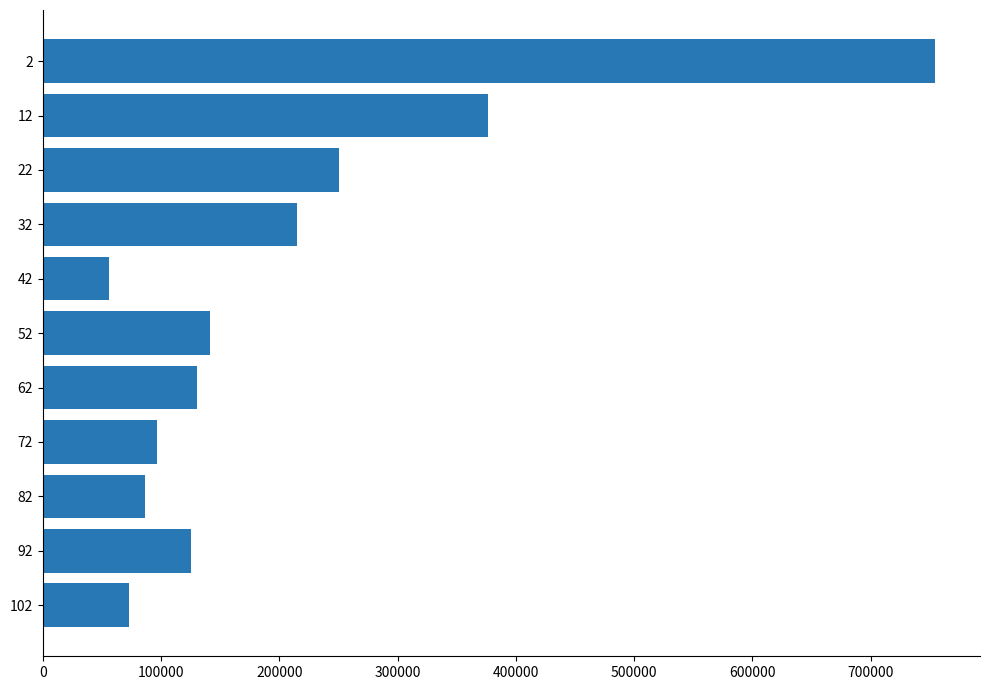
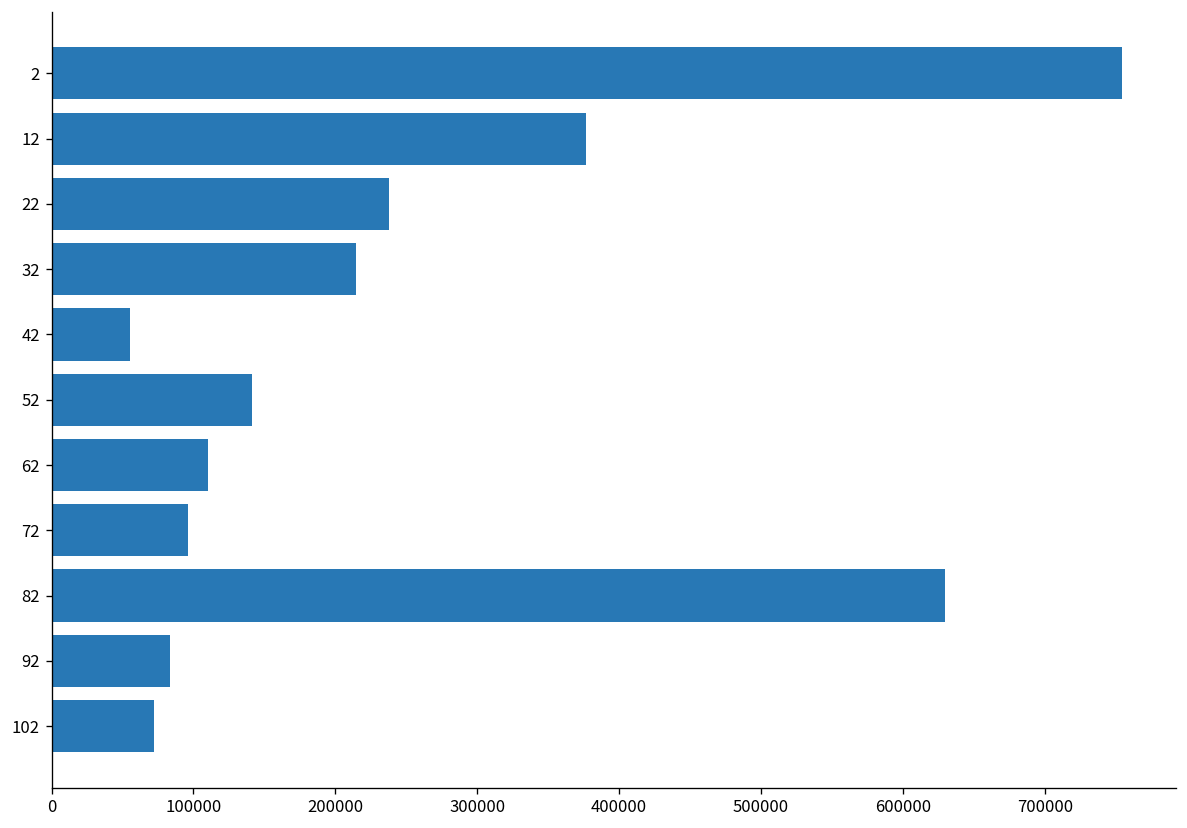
22: 250000 -> 238000
62: 131000 -> 110000
82: 86000 -> 630000
92: 125000 -> 84000
